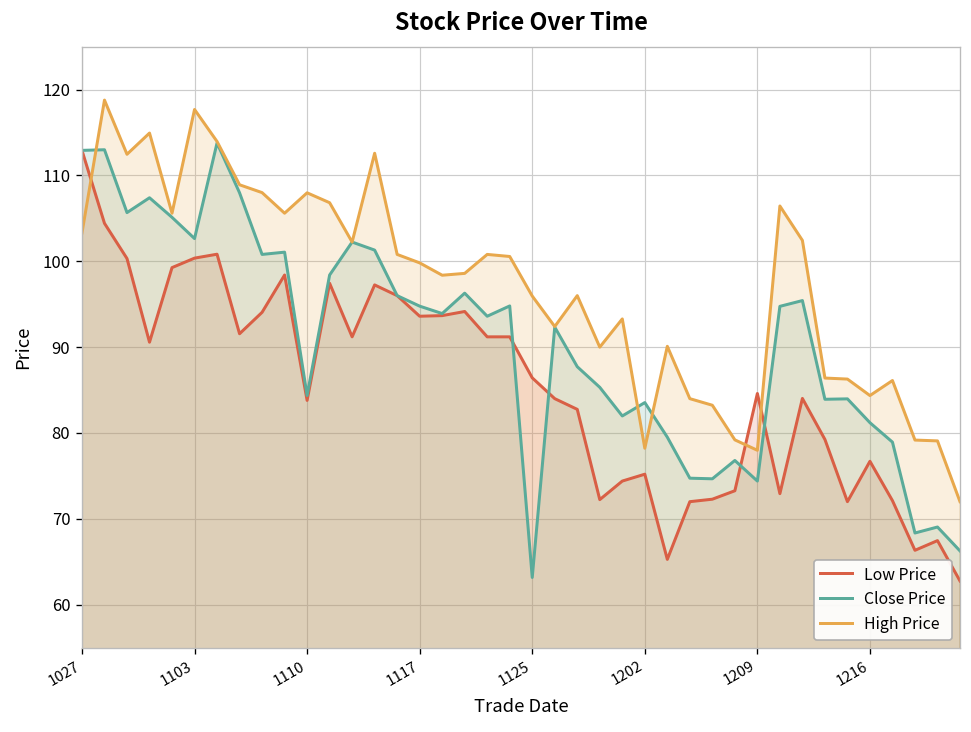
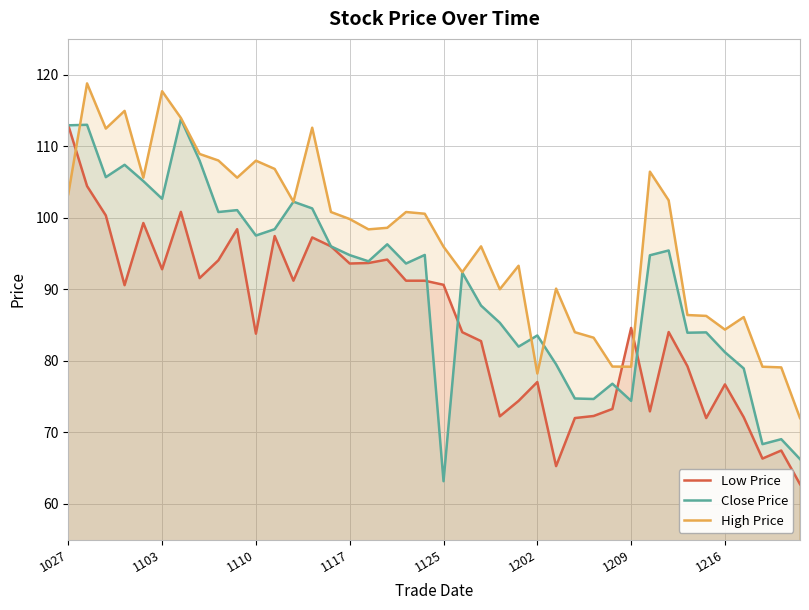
Low Price, 1103: 100 -> 93
Close Price, 1110: 84 -> 98
Low Price, 1125: 86 -> 91
Low Price, 1202: 75 -> 77
High Price, 1209: 78 -> 79
